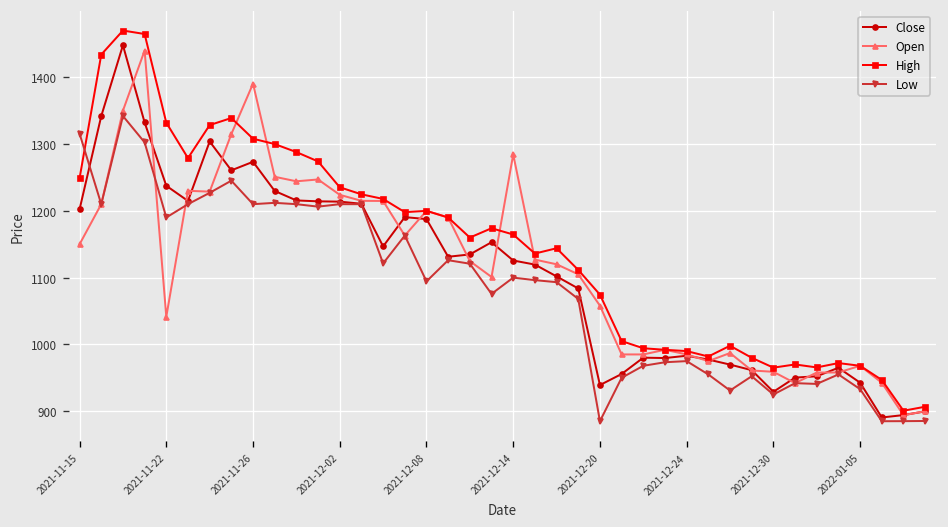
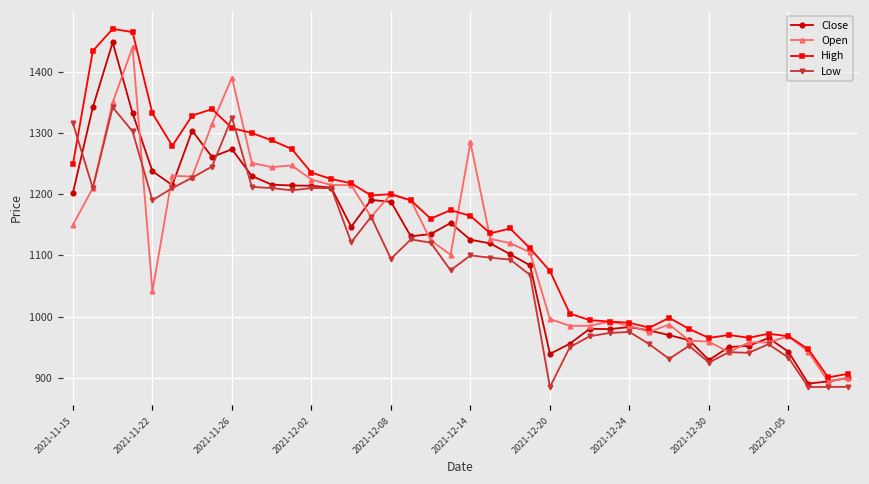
Low, 2021-11-26: 1210 -> 1330
Open, 2021-12-20: 1060 -> 1000
